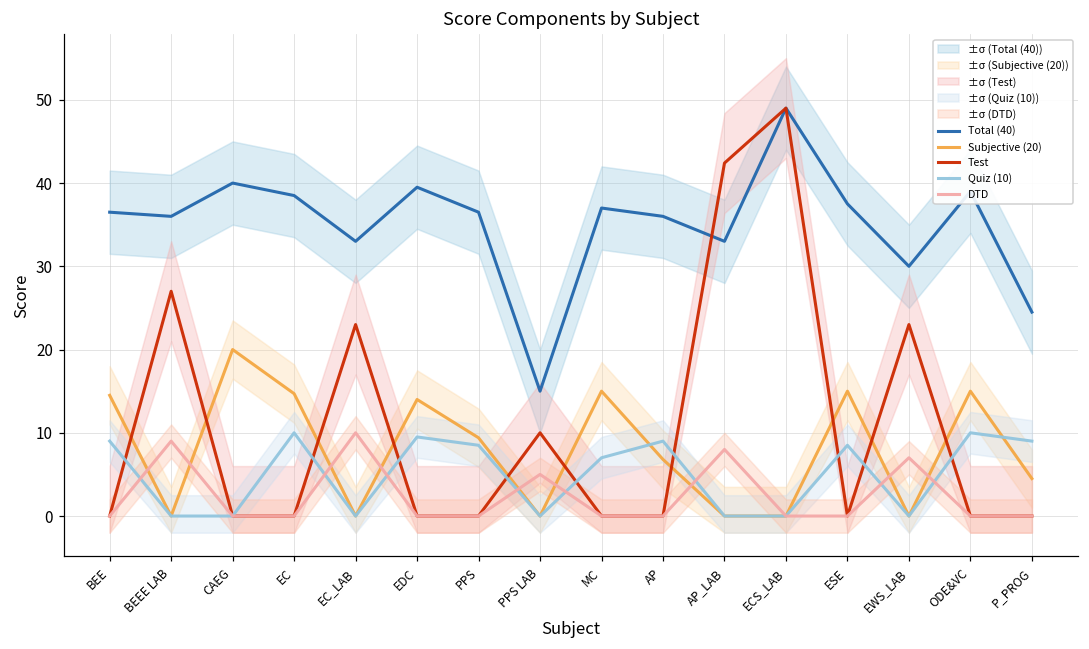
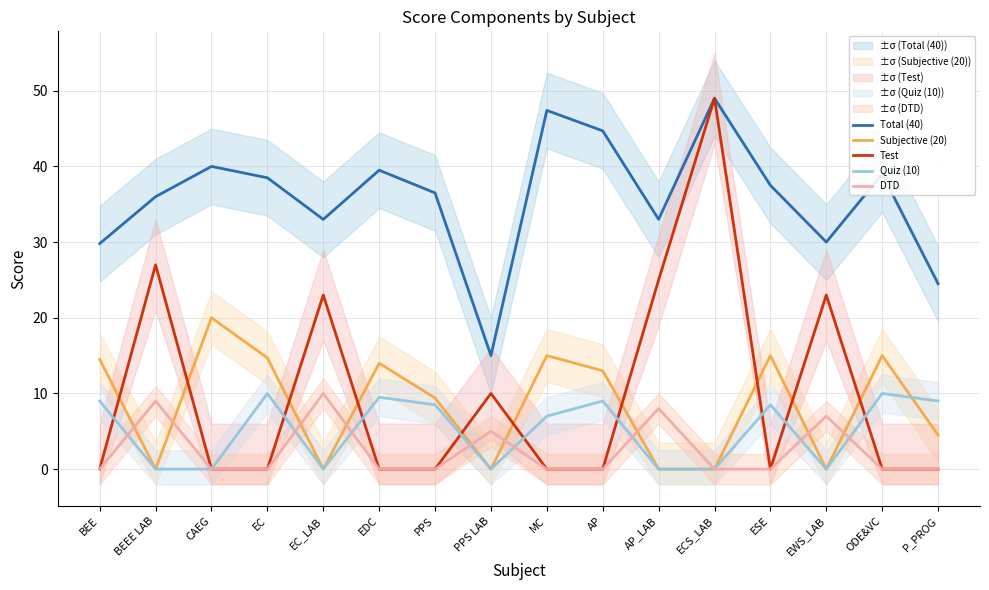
Total (40), BEE: 37 -> 30
Total (40), MC: 37 -> 47
Total (40), AP: 36 -> 45
Subjective (20), AP: 7 -> 13
Test, AP_LAB: 42 -> 25
